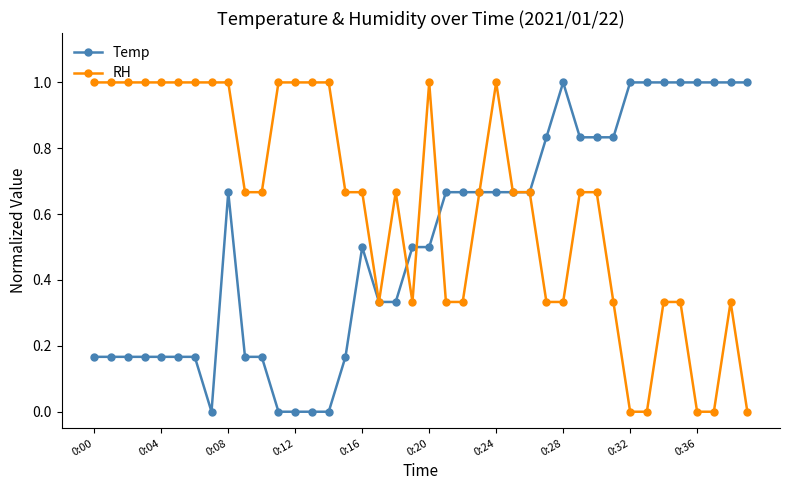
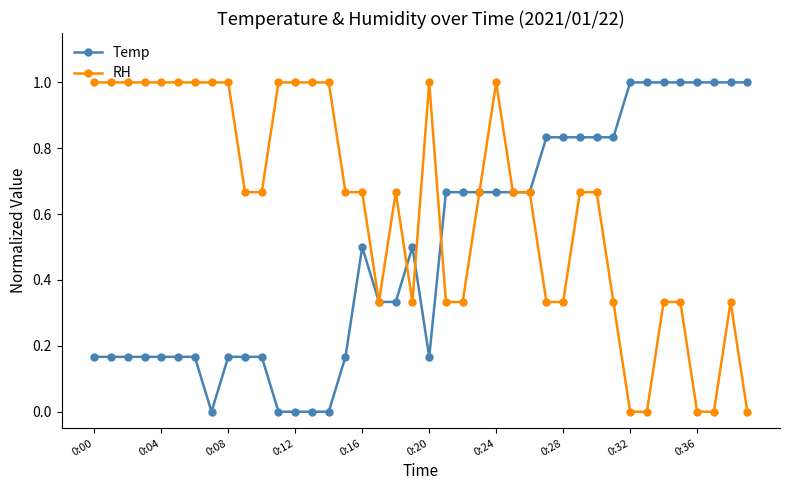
Temp, 0:08: 0.67 -> 0.17
Temp, 0:20: 0.50 -> 0.17
Temp, 0:28: 1.00 -> 0.83
